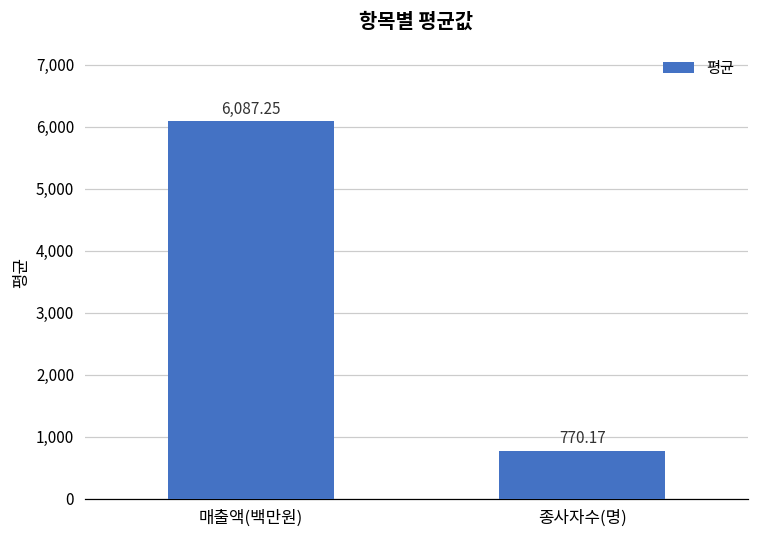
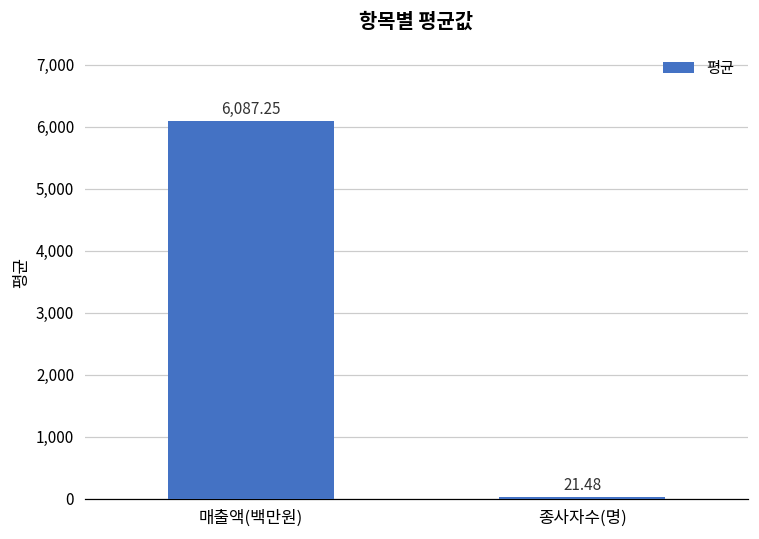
종사자수(명): 770.17 -> 21.48
